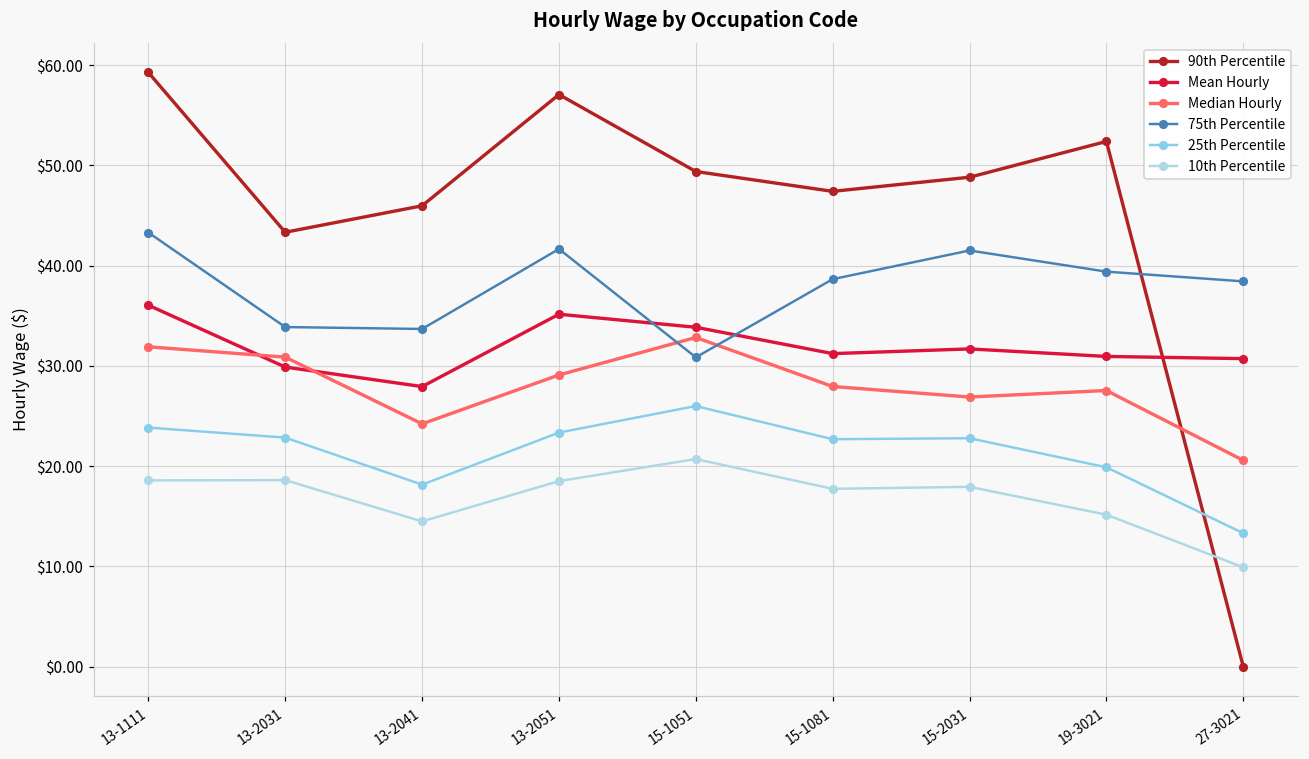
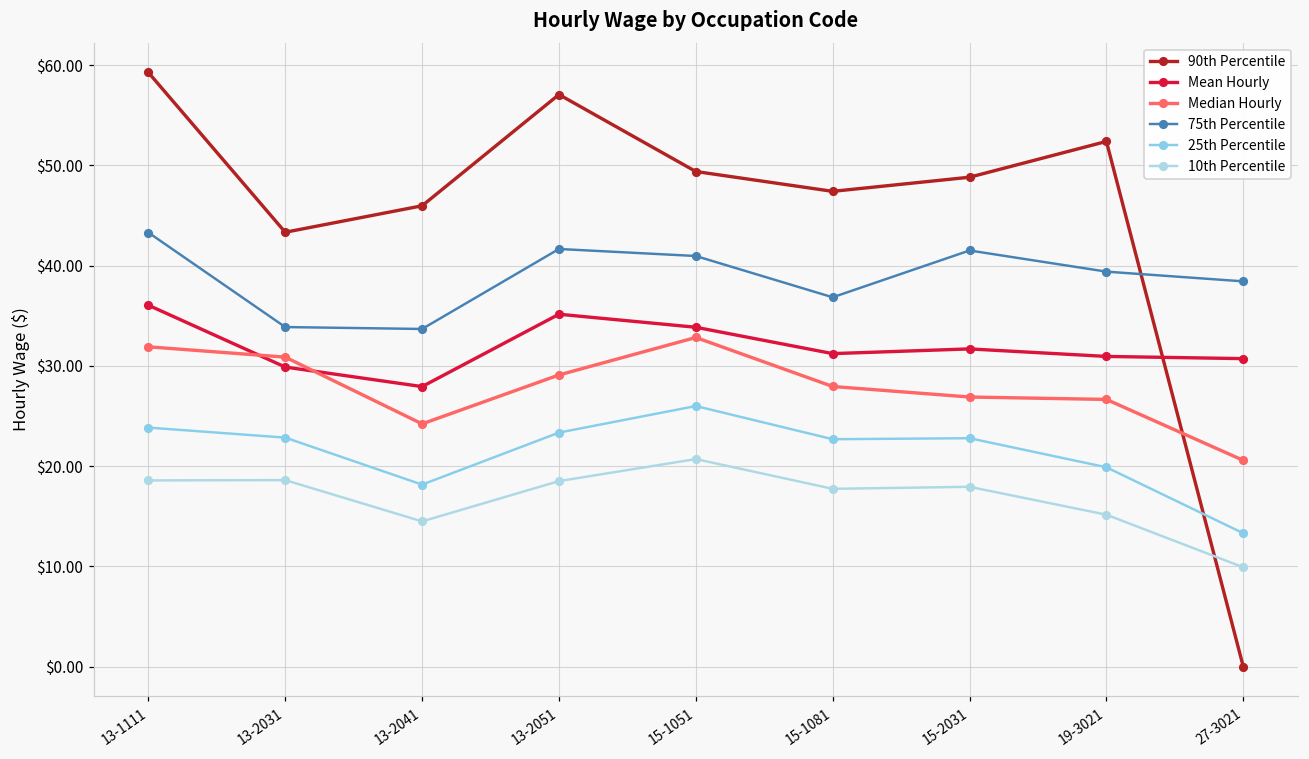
75th Percentile, 15-1051: $31 -> $41
75th Percentile, 15-1081: $39 -> $37
Median Hourly, 19-3021: $28 -> $27
